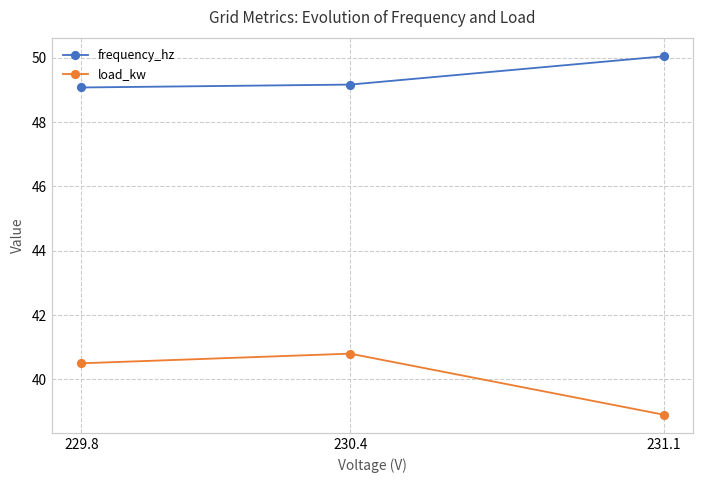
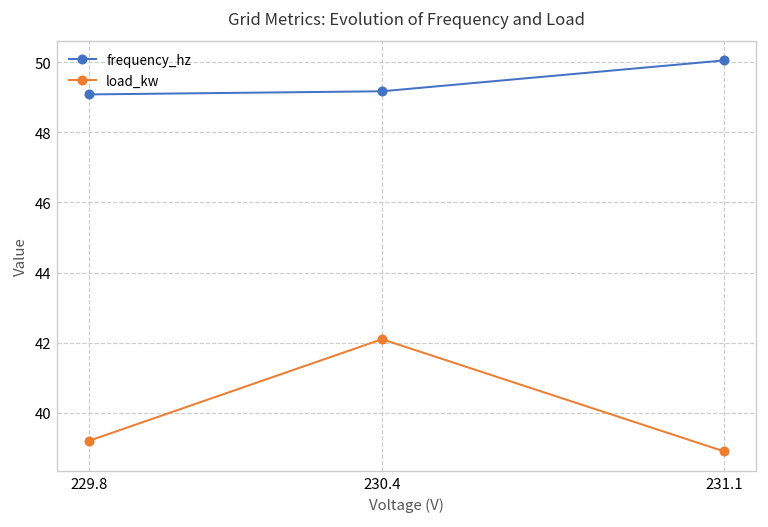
load_kw, 229.8: 40.5 -> 39.2
load_kw, 230.4: 40.8 -> 42.1
